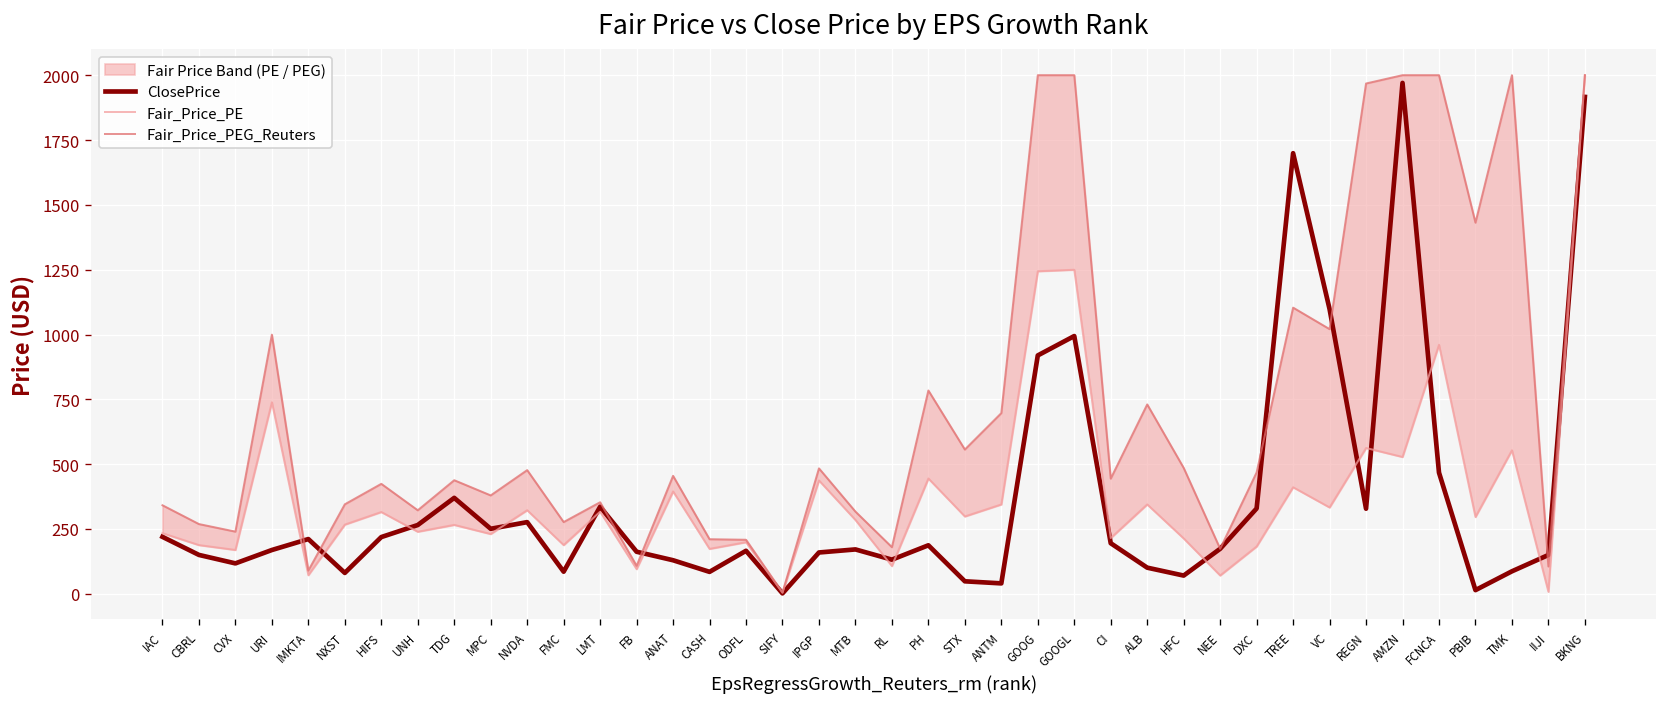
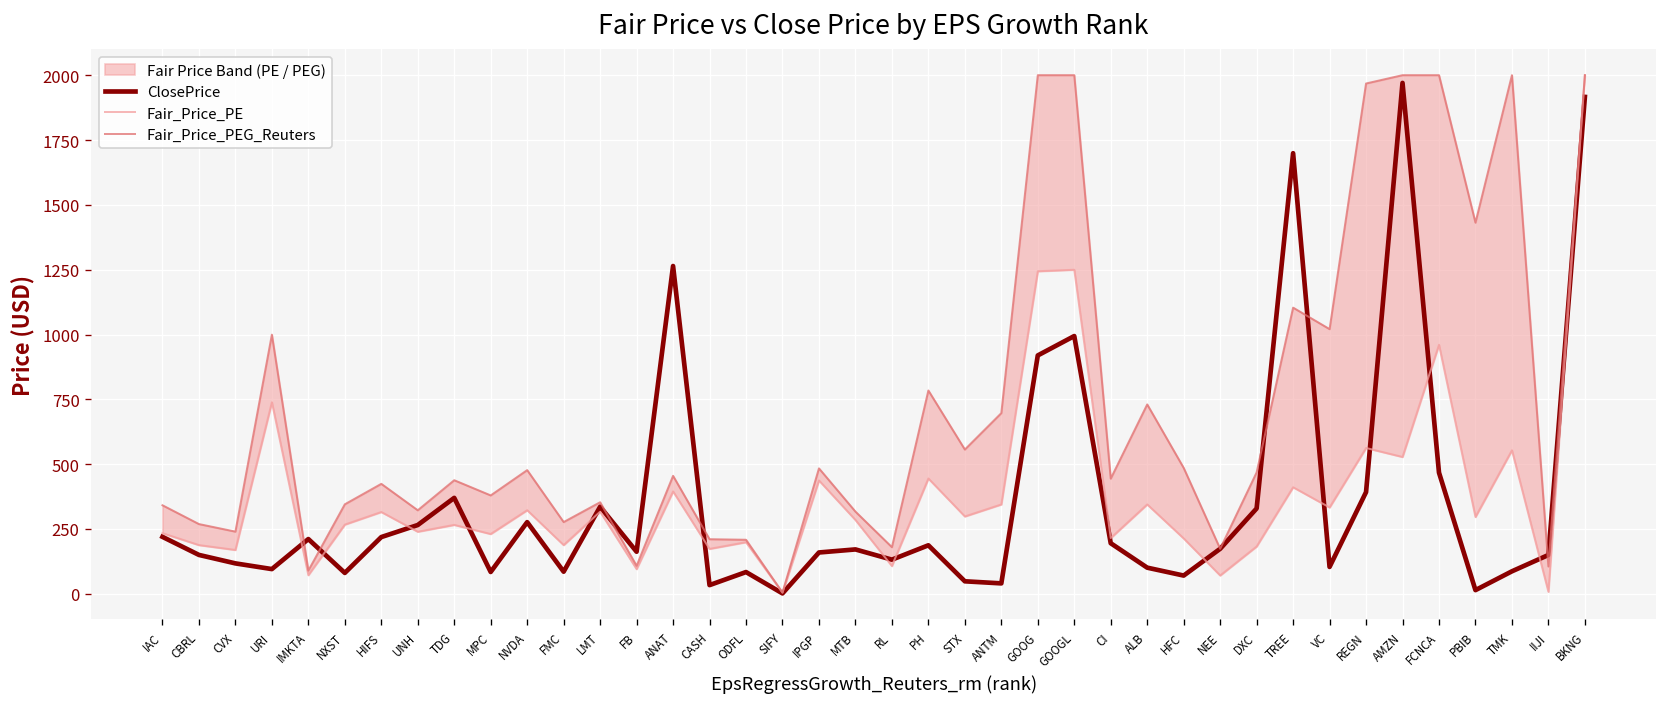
ClosePrice, URI: 170 -> 100
ClosePrice, MPC: 250 -> 80
ClosePrice, ANAT: 130 -> 1260
ClosePrice, CASH: 80 -> 30
ClosePrice, ODFL: 170 -> 80
ClosePrice, VC: 1100 -> 100
ClosePrice, REGN: 330 -> 390
